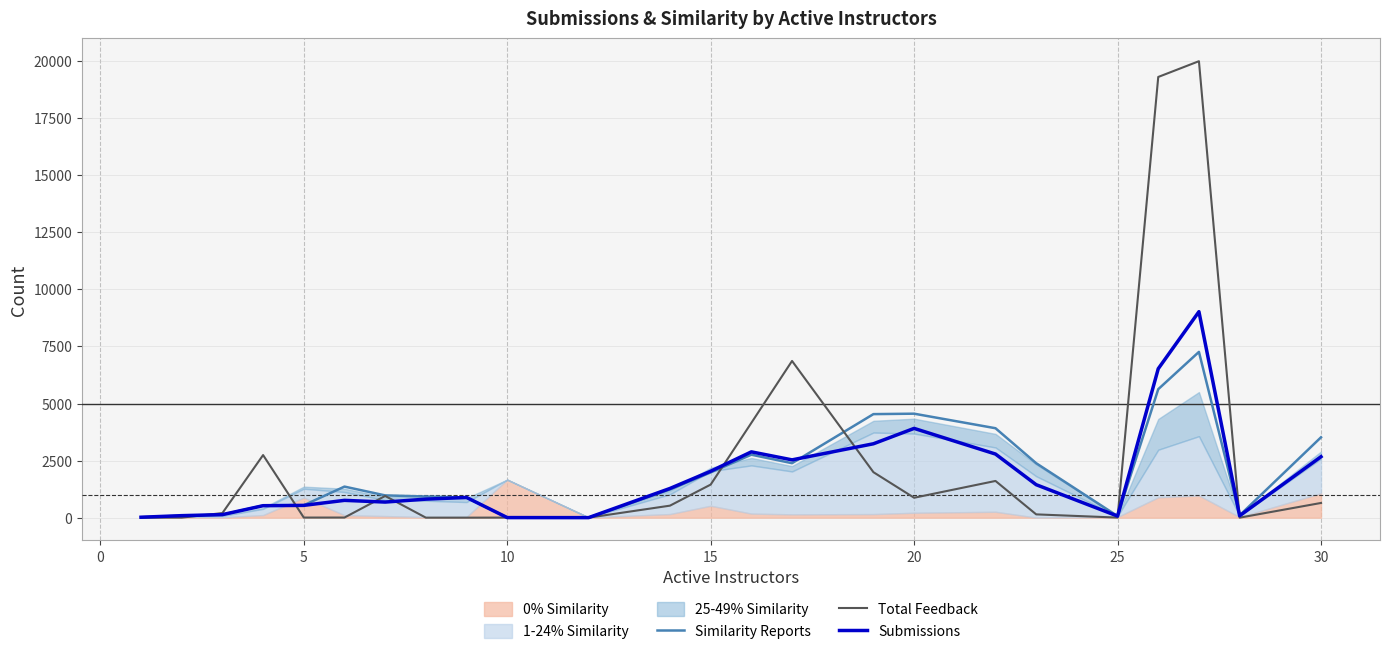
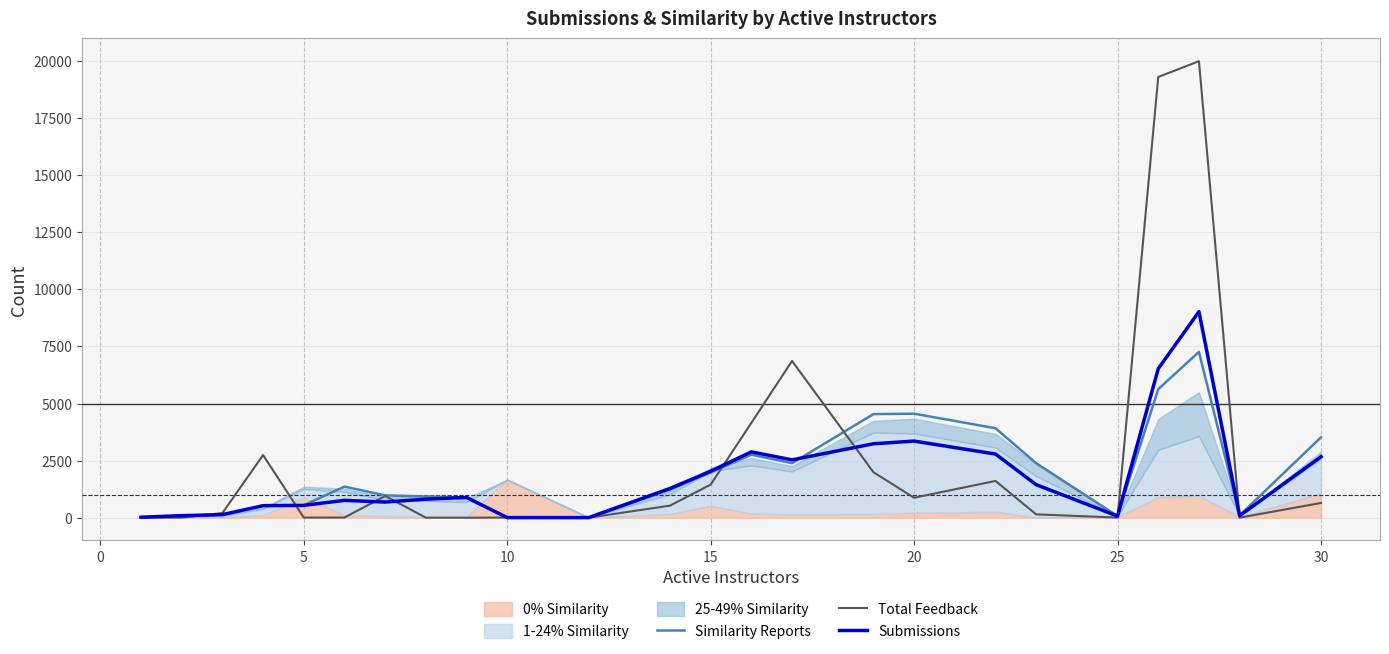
Submissions, 20: 3900 -> 3400
